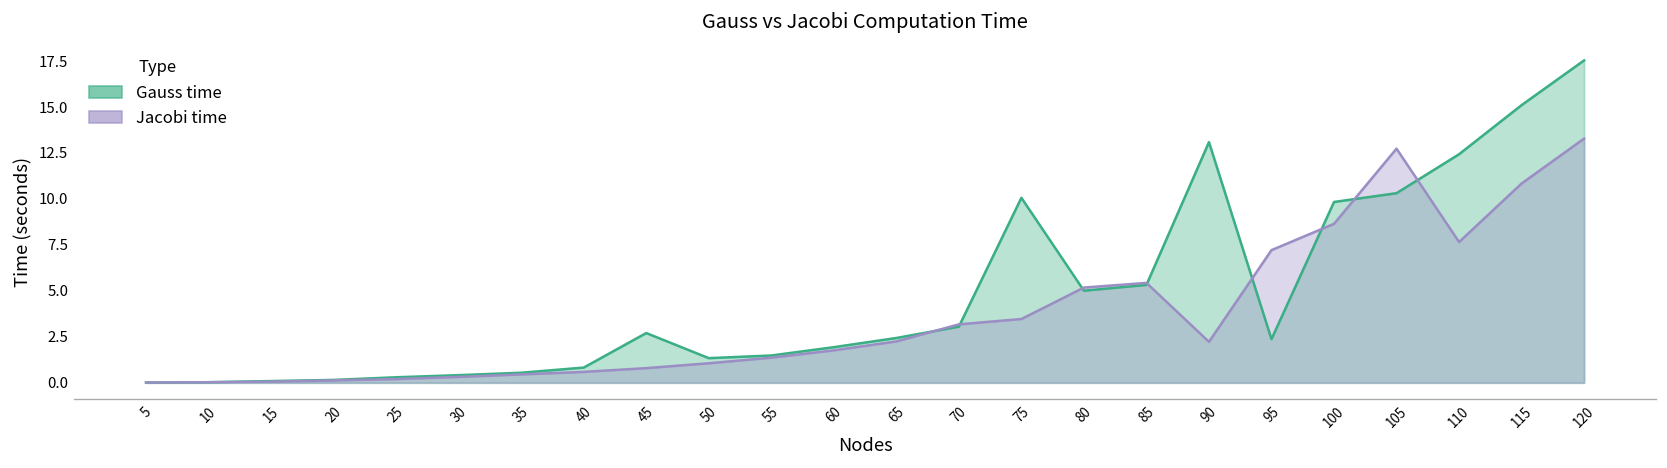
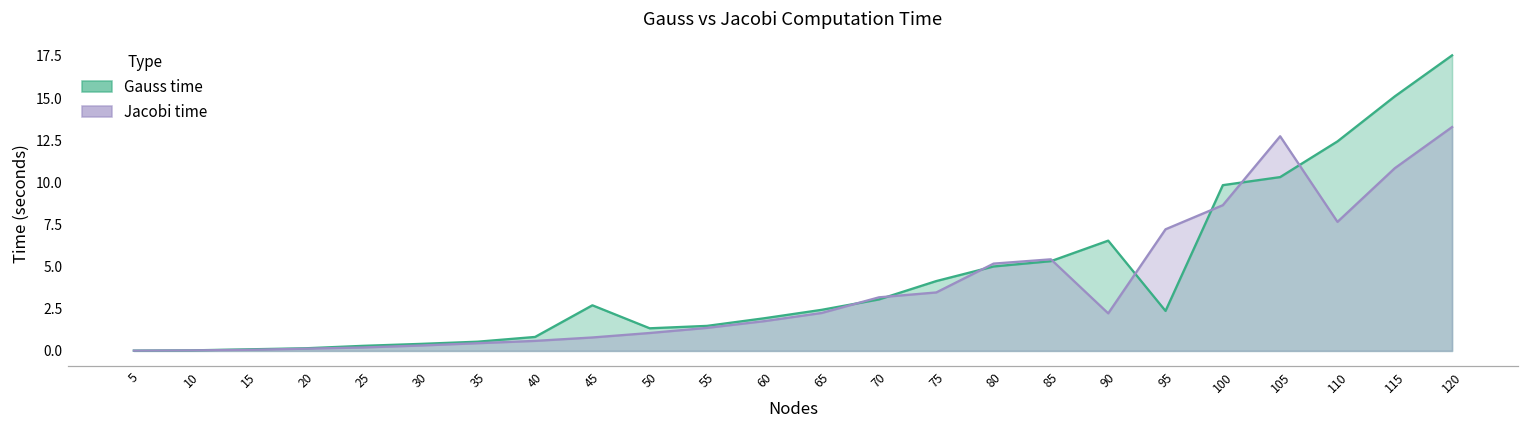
Gauss time, 75: 10.1 -> 4.1
Gauss time, 90: 13.1 -> 6.5
